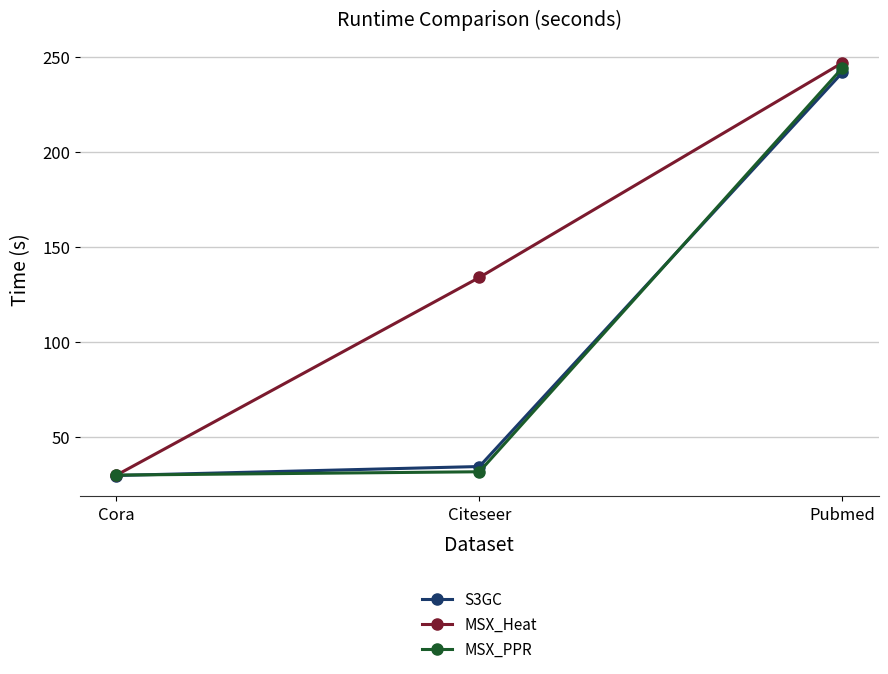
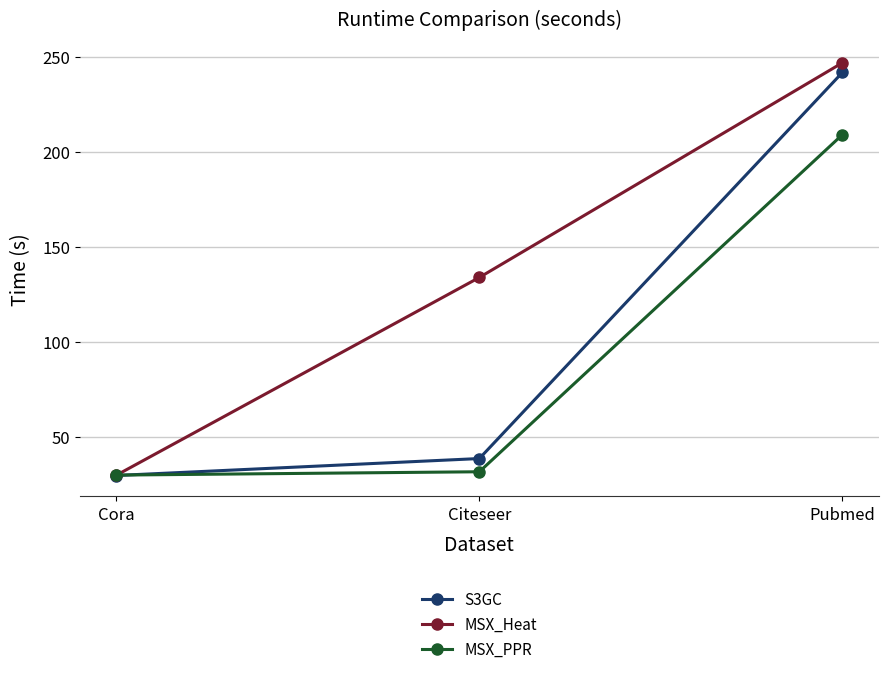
S3GC, Citeseer: 34 -> 38
MSX_PPR, Pubmed: 244 -> 209
